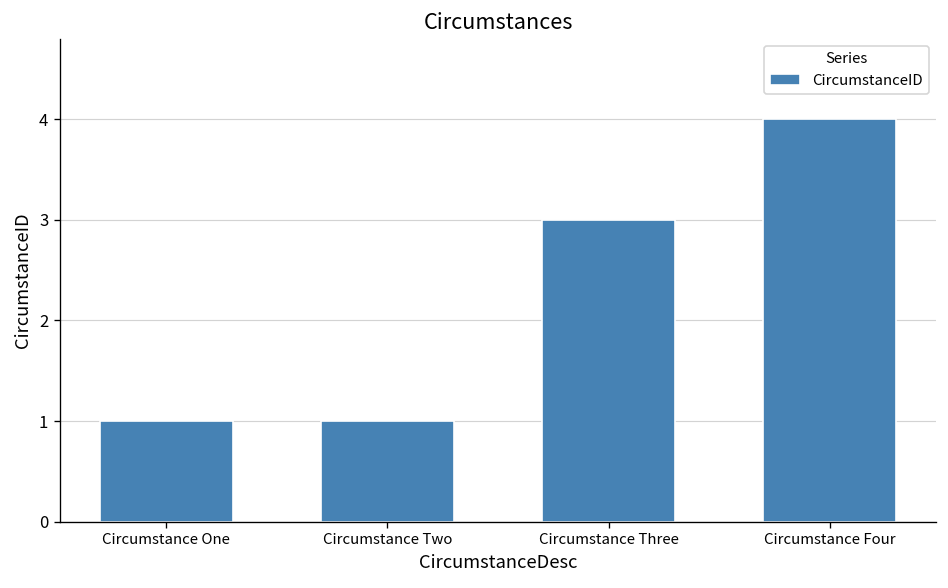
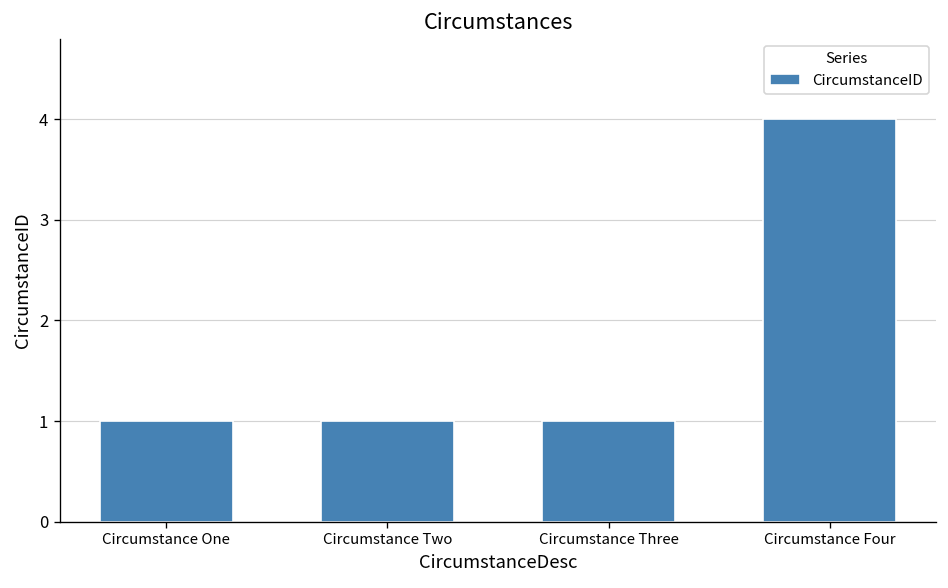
Circumstance Three: 3 -> 1
